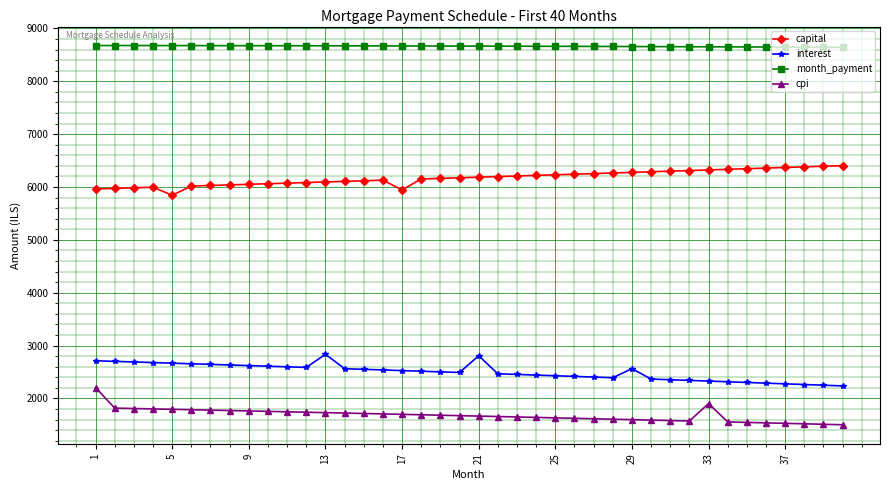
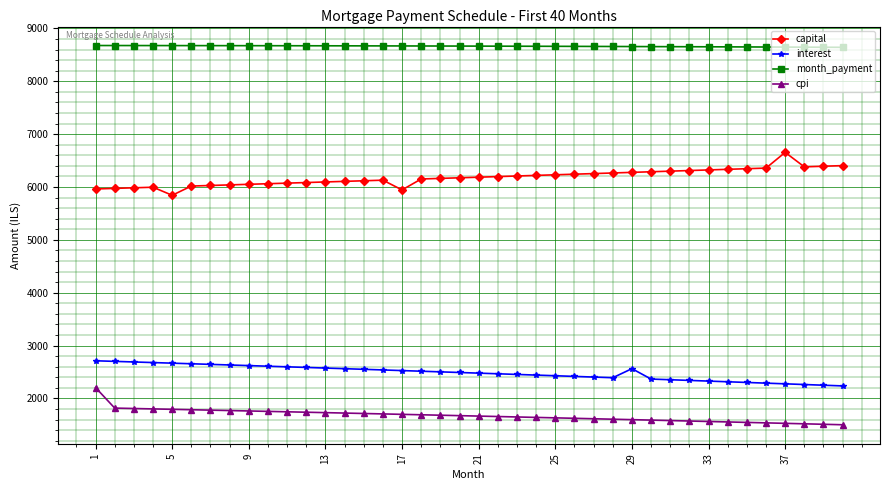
interest, 13: 2800 -> 2600
interest, 21: 2800 -> 2500
cpi, 33: 1900 -> 1600
capital, 37: 6400 -> 6700
